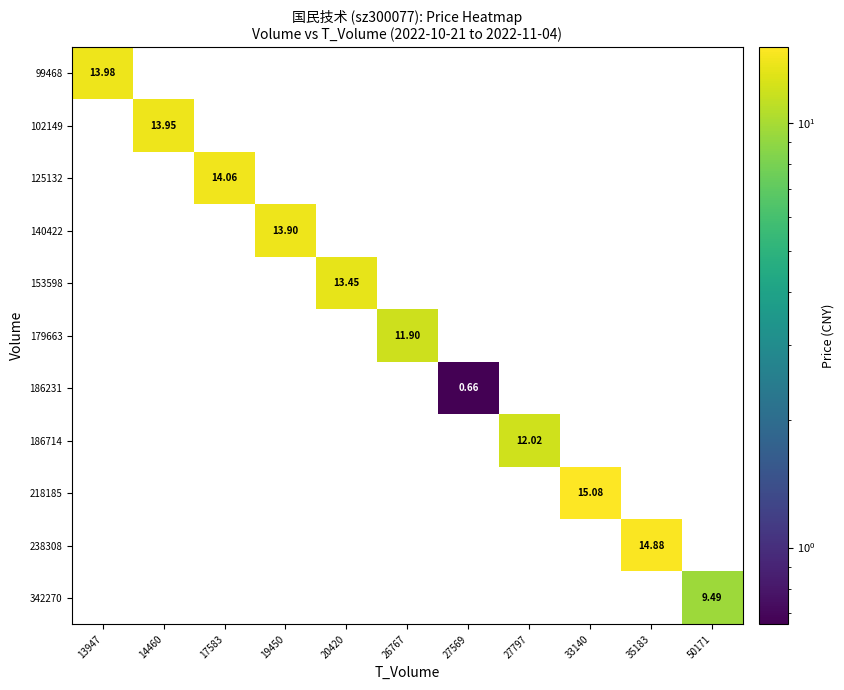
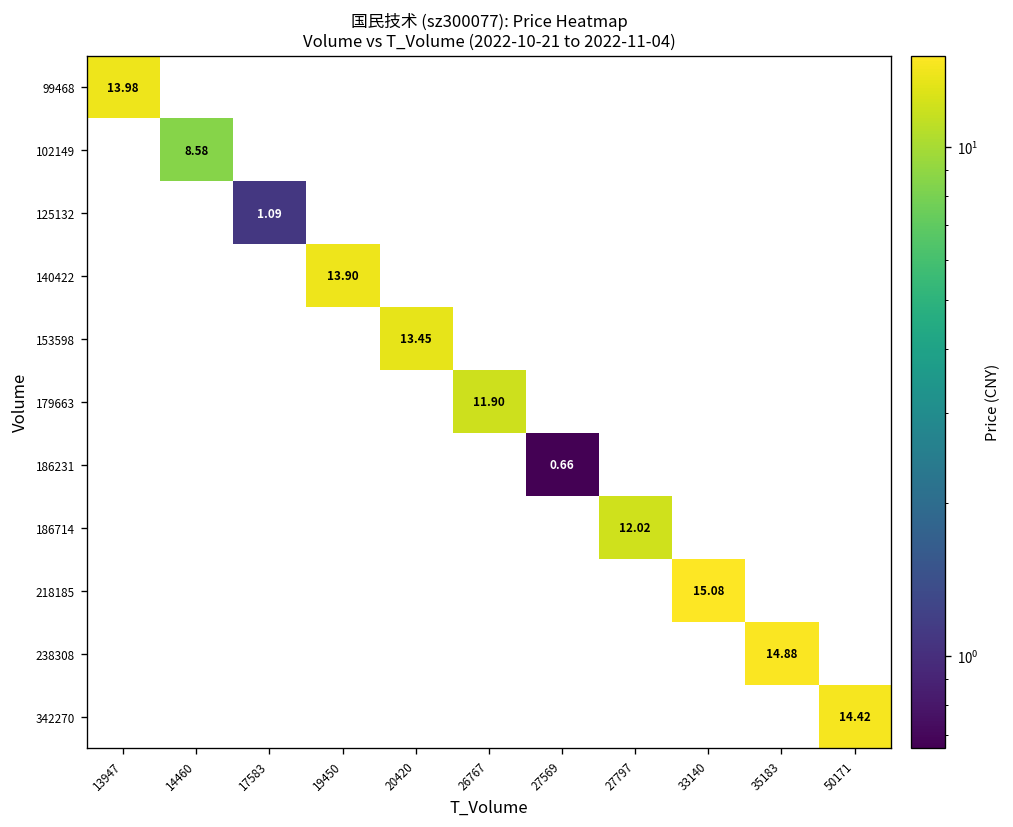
102149, 14460: 13.95 -> 8.58
125132, 17583: 14.06 -> 1.09
342270, 50171: 9.49 -> 14.42
